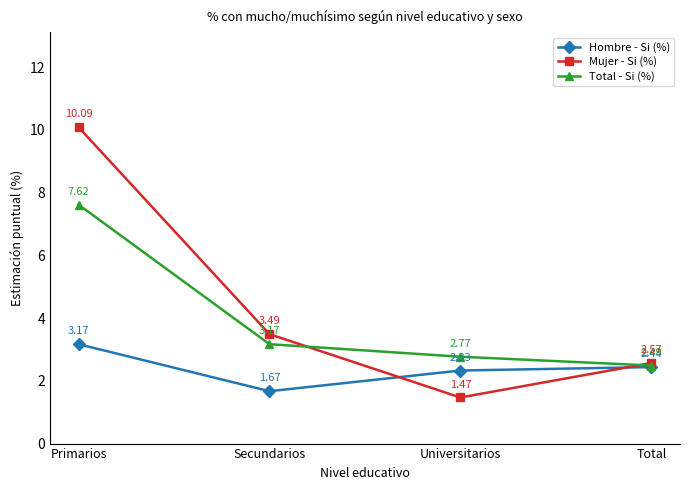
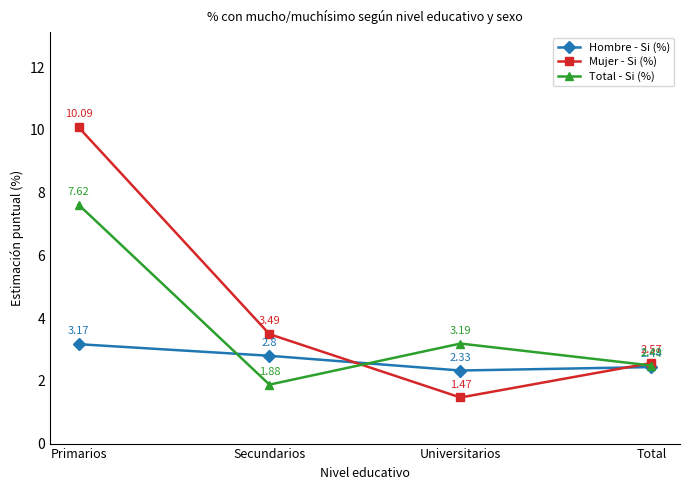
Hombre - Si (%), Secundarios: 1.67 -> 2.8
Total - Si (%), Secundarios: 3.17 -> 1.88
Total - Si (%), Universitarios: 2.77 -> 3.19
